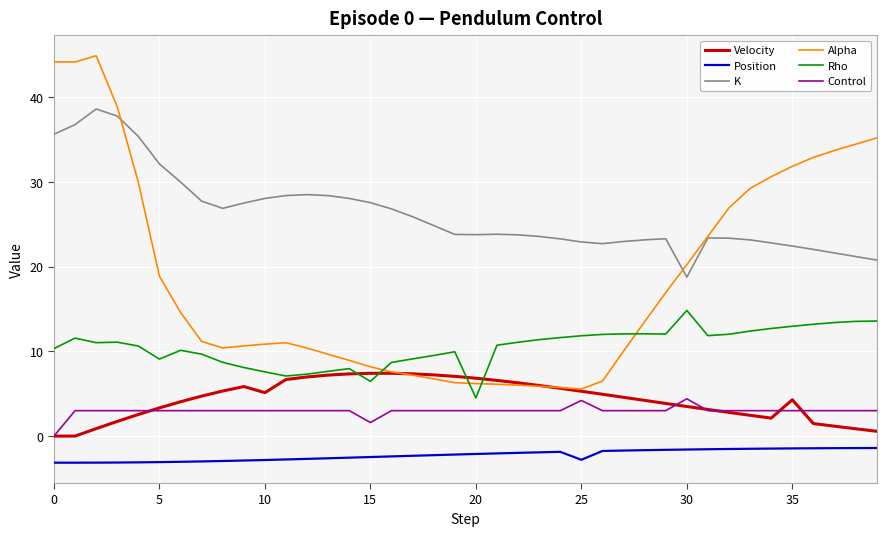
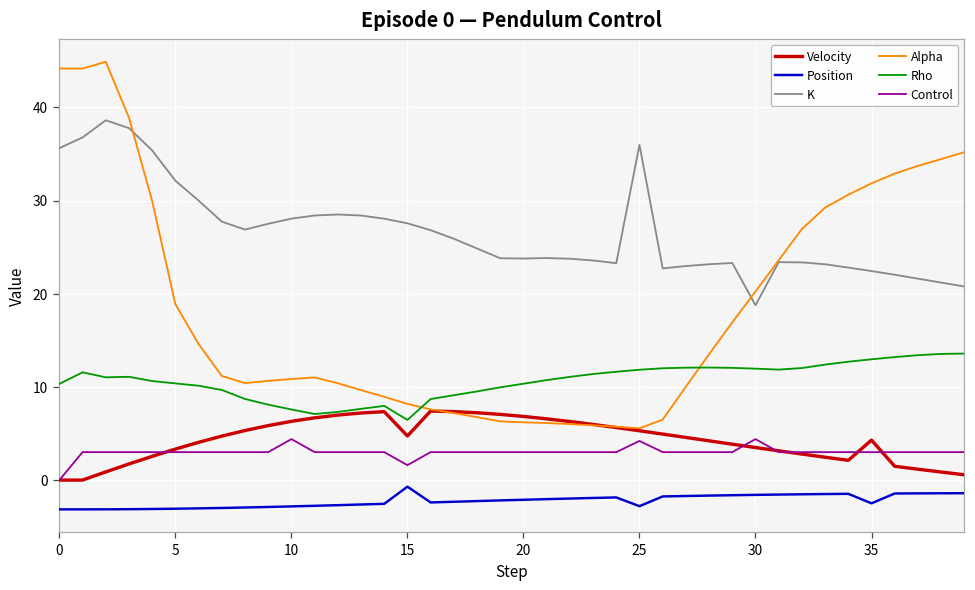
Rho, 5: 9 -> 10
Velocity, 10: 5 -> 6
Control, 10: 3 -> 4
Velocity, 15: 7 -> 5
Position, 15: -2 -> -1
Rho, 20: 5 -> 10
K, 25: 23 -> 36
Rho, 30: 15 -> 12
Position, 35: -1 -> -2
